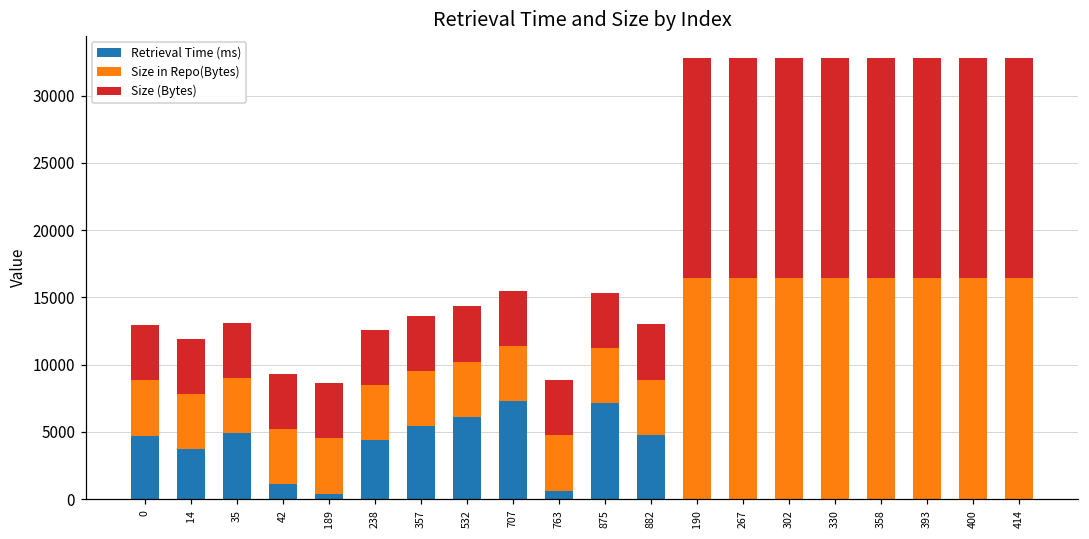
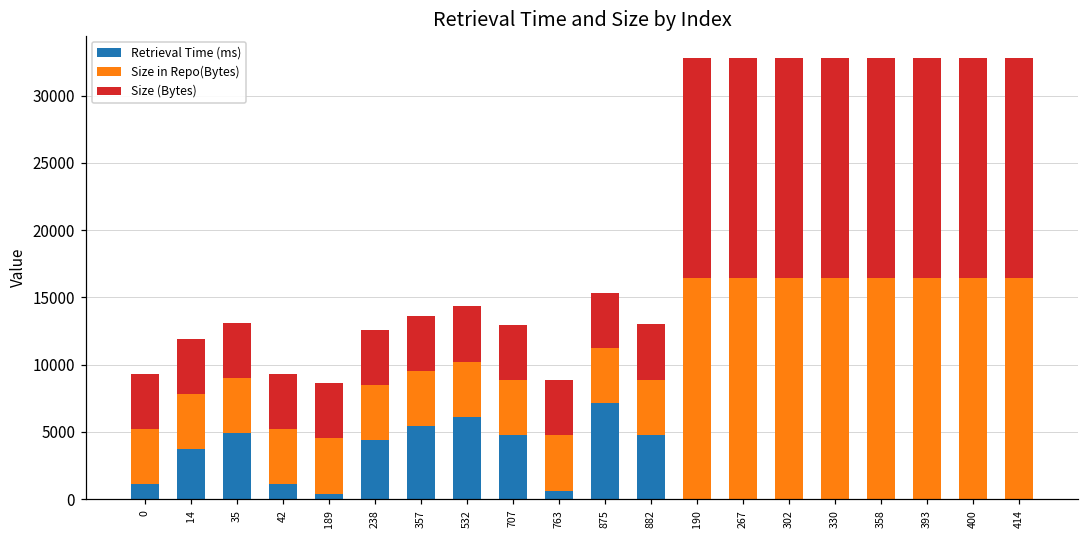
Retrieval Time (ms), 0: 4700 -> 1100
Retrieval Time (ms), 707: 7300 -> 4800
